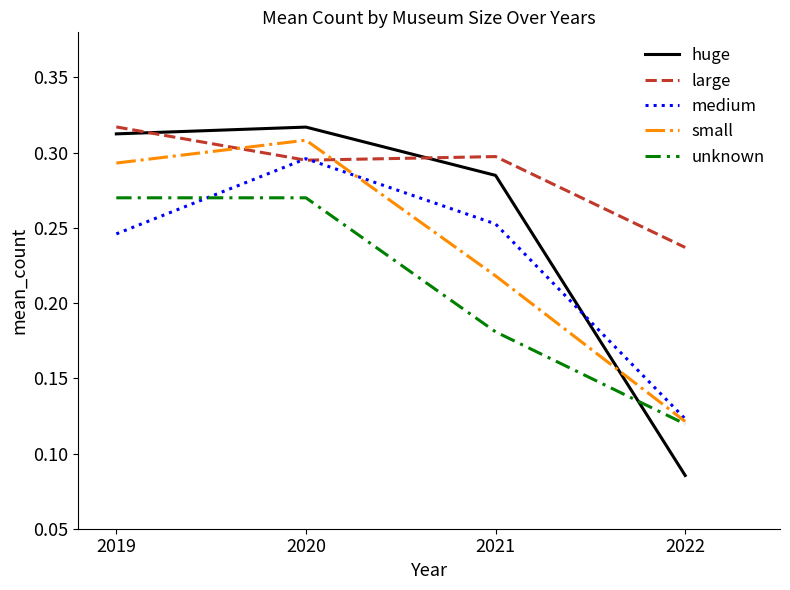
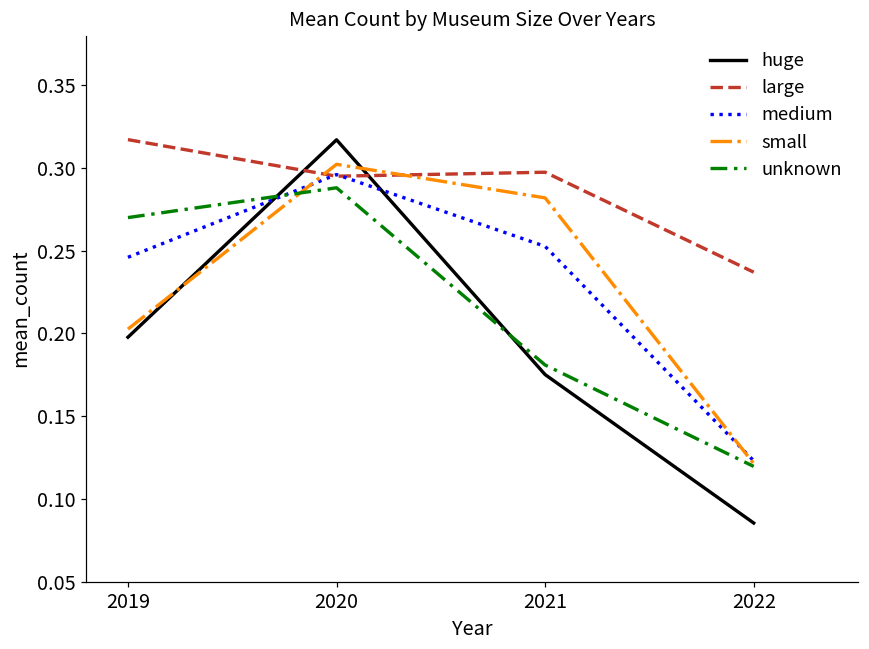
huge, 2019: 0.313 -> 0.198
small, 2019: 0.293 -> 0.203
small, 2020: 0.308 -> 0.302
unknown, 2020: 0.270 -> 0.288
huge, 2021: 0.285 -> 0.175
small, 2021: 0.218 -> 0.282
